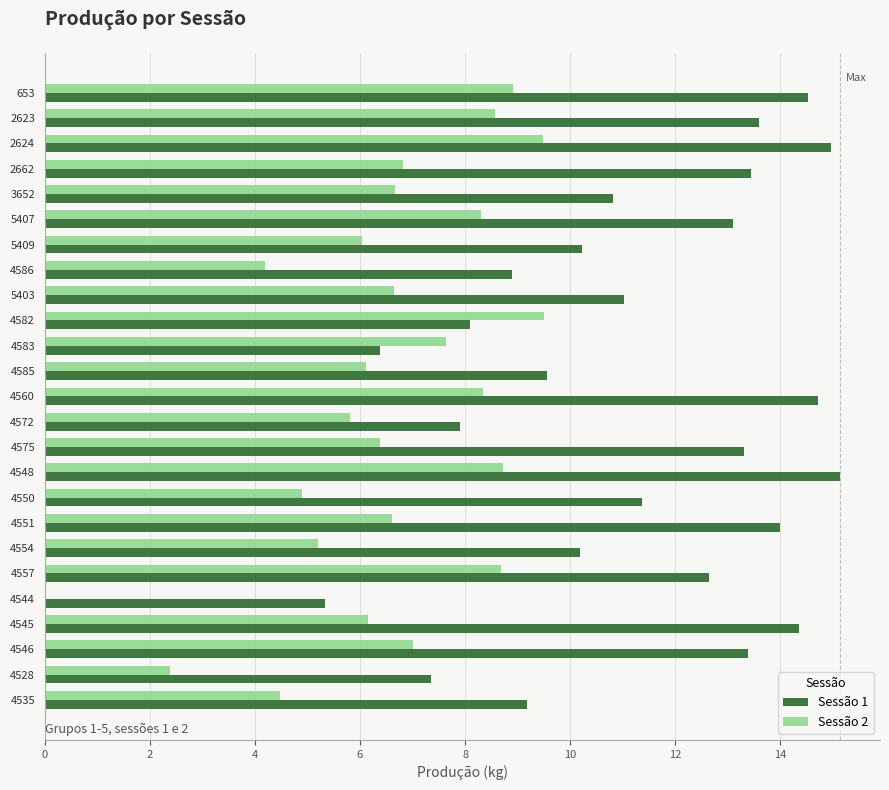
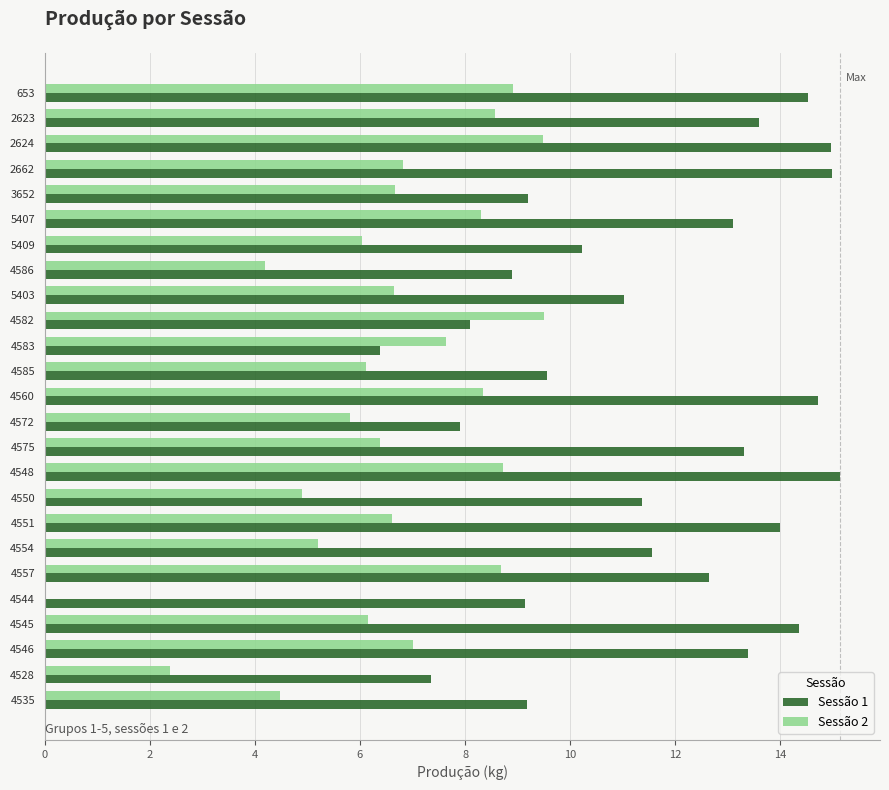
Sessão 1, 2662: 13.5 -> 15.0
Sessão 1, 3652: 10.8 -> 9.2
Sessão 1, 4554: 10.2 -> 11.6
Sessão 1, 4544: 5.3 -> 9.2
